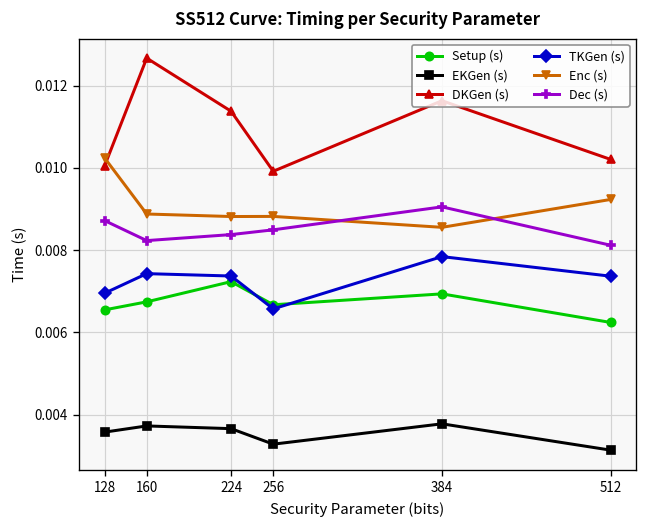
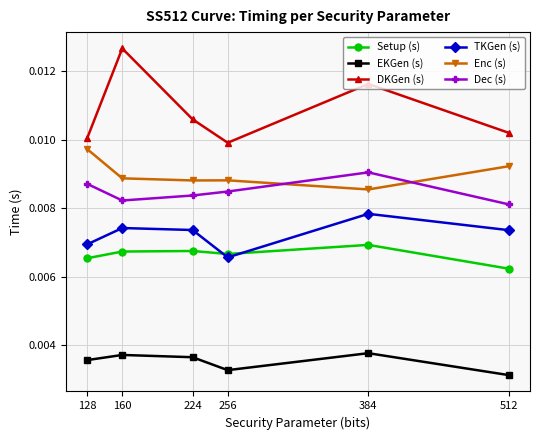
Enc (s), 128: 0.0102 -> 0.0097
Setup (s), 224: 0.0072 -> 0.0068
DKGen (s), 224: 0.0114 -> 0.0106
